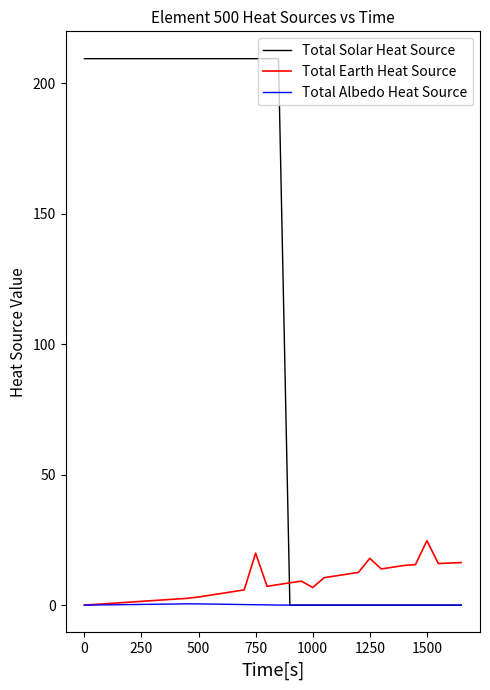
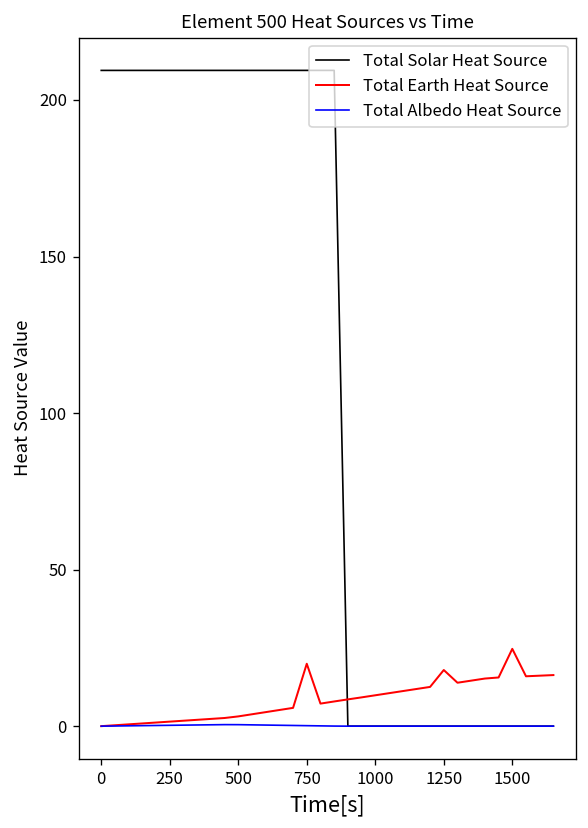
Total Earth Heat Source, 1000: 7 -> 10
